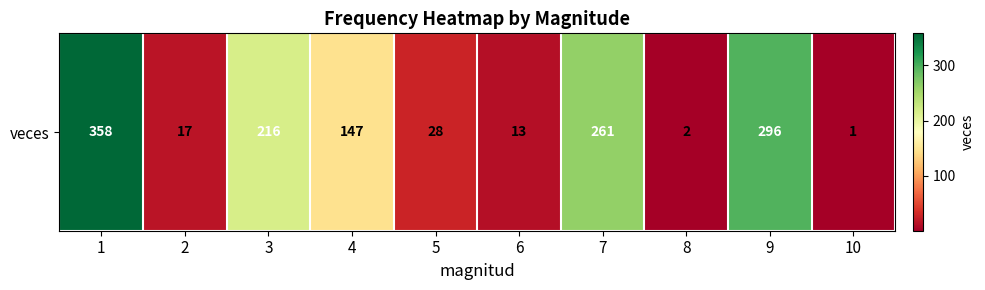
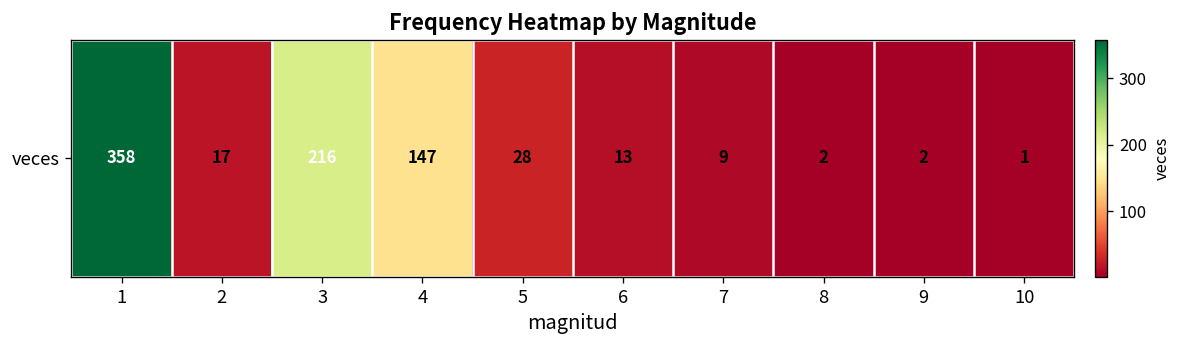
veces, 7: 261 -> 9
veces, 9: 296 -> 2
